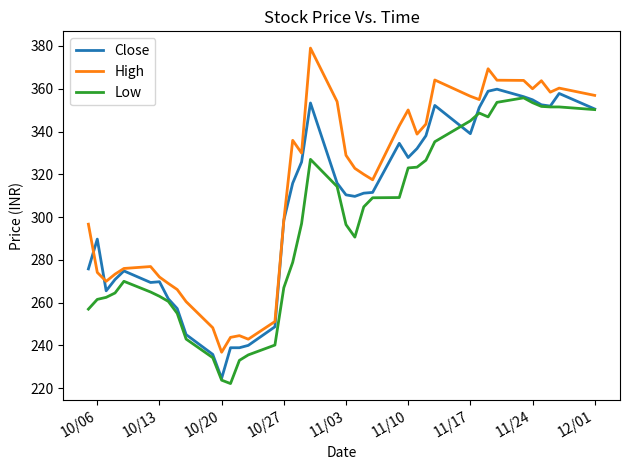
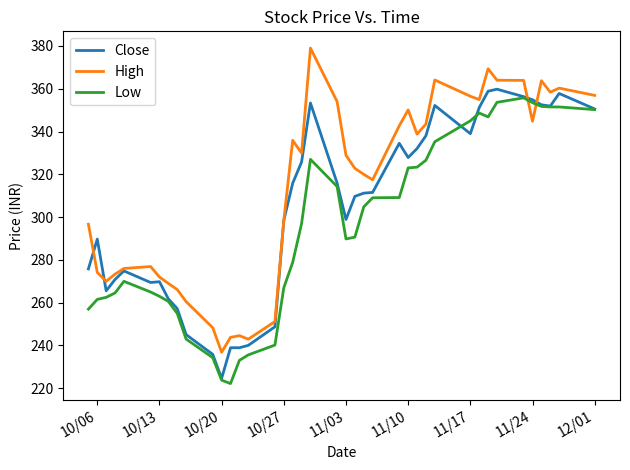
Close, 11/03: 310 -> 299
Low, 11/03: 297 -> 290
High, 11/24: 360 -> 345
